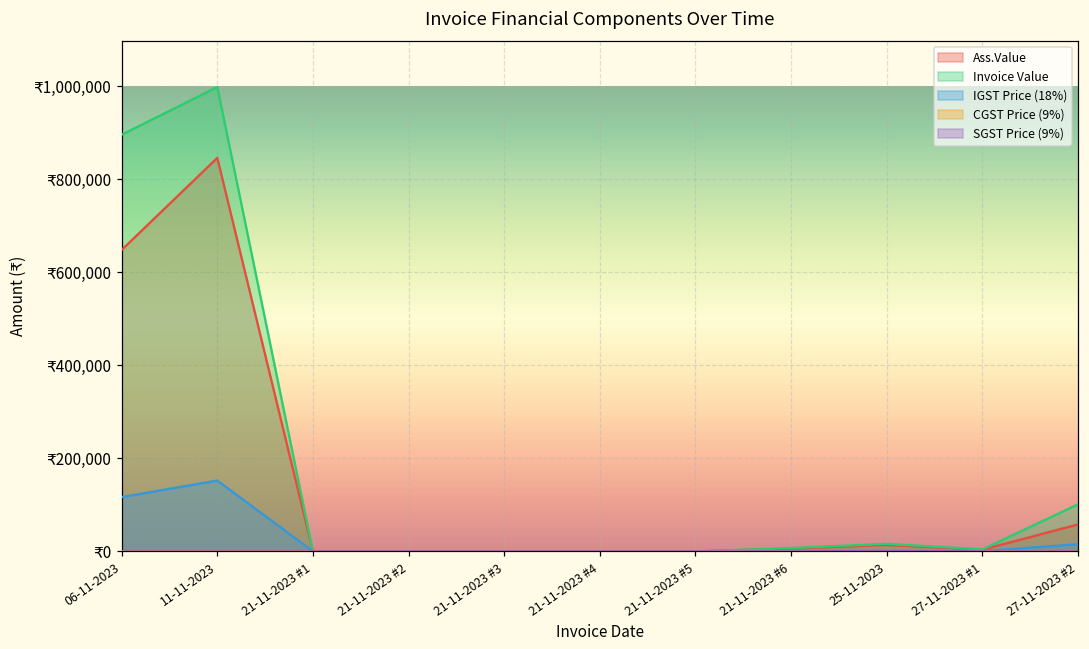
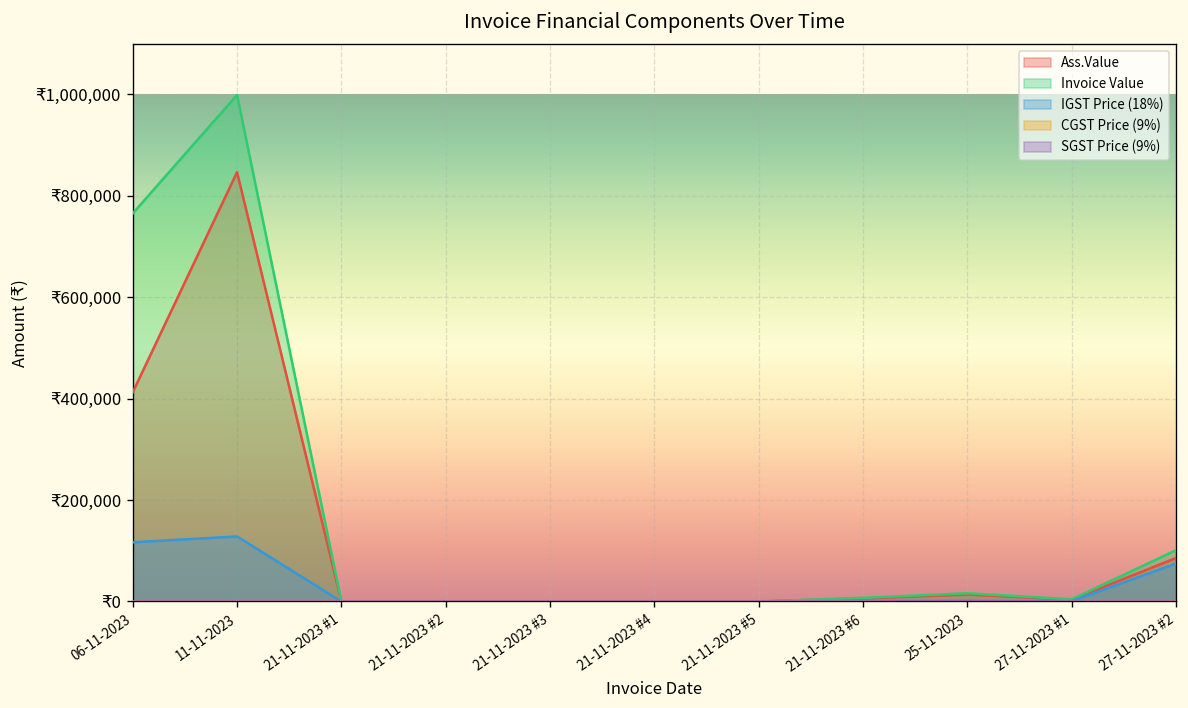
Ass.Value, 06-11-2023: ₹650,000 -> ₹410,000
Invoice Value, 06-11-2023: ₹900,000 -> ₹760,000
IGST Price (18%), 11-11-2023: ₹150,000 -> ₹130,000
Ass.Value, 27-11-2023 #2: ₹60,000 -> ₹90,000
IGST Price (18%), 27-11-2023 #2: ₹20,000 -> ₹70,000
